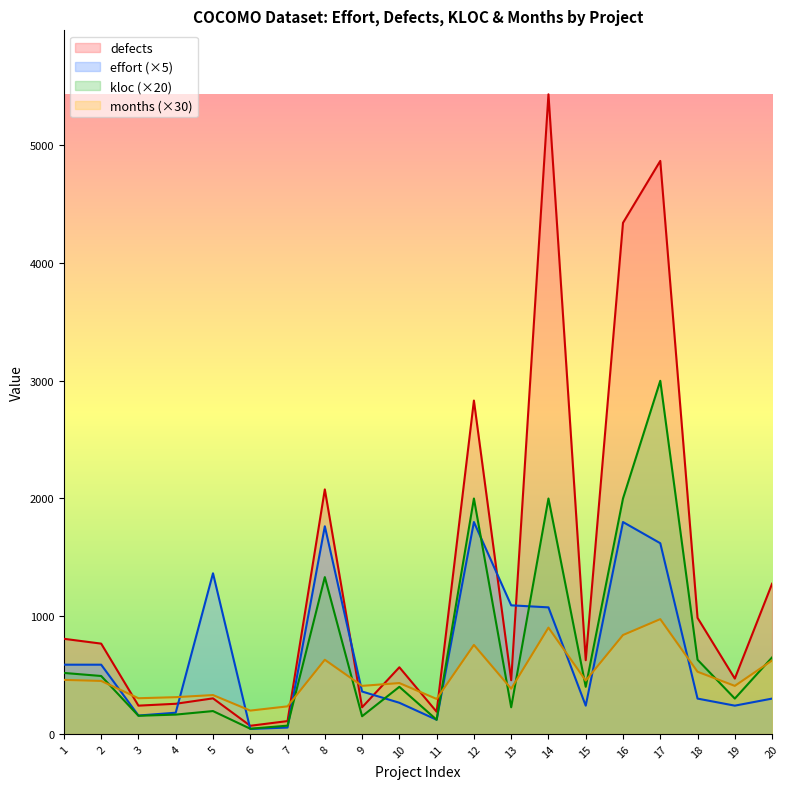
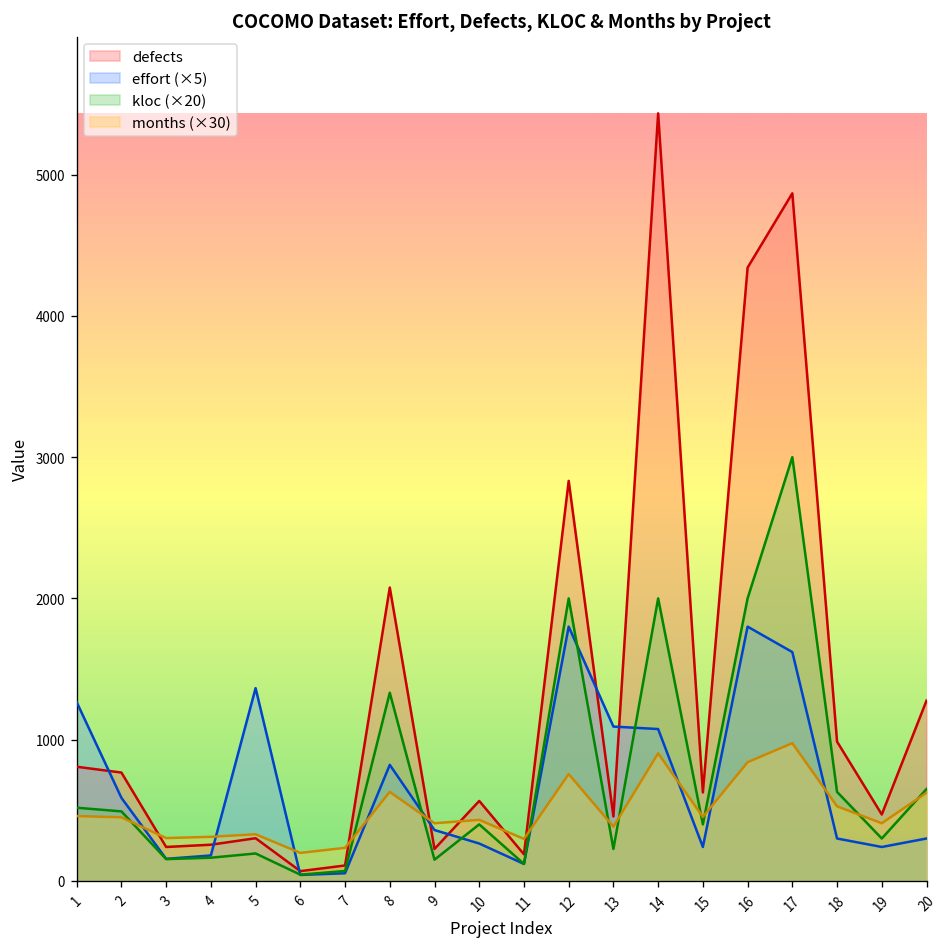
effort (×5), 1: 590 -> 1270
effort (×5), 8: 1760 -> 820
